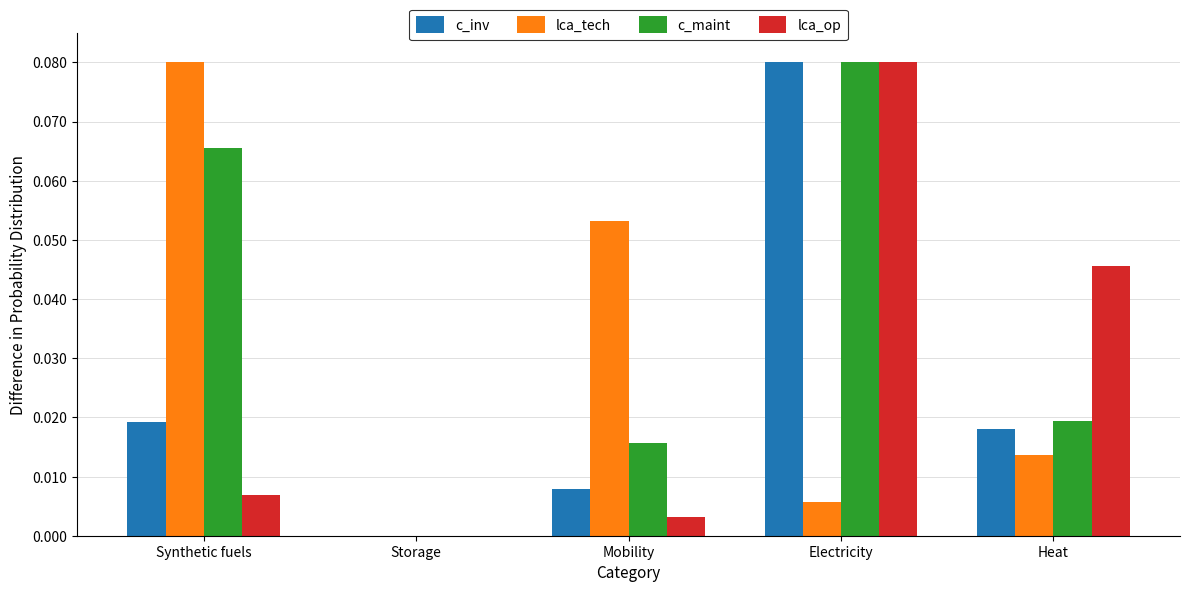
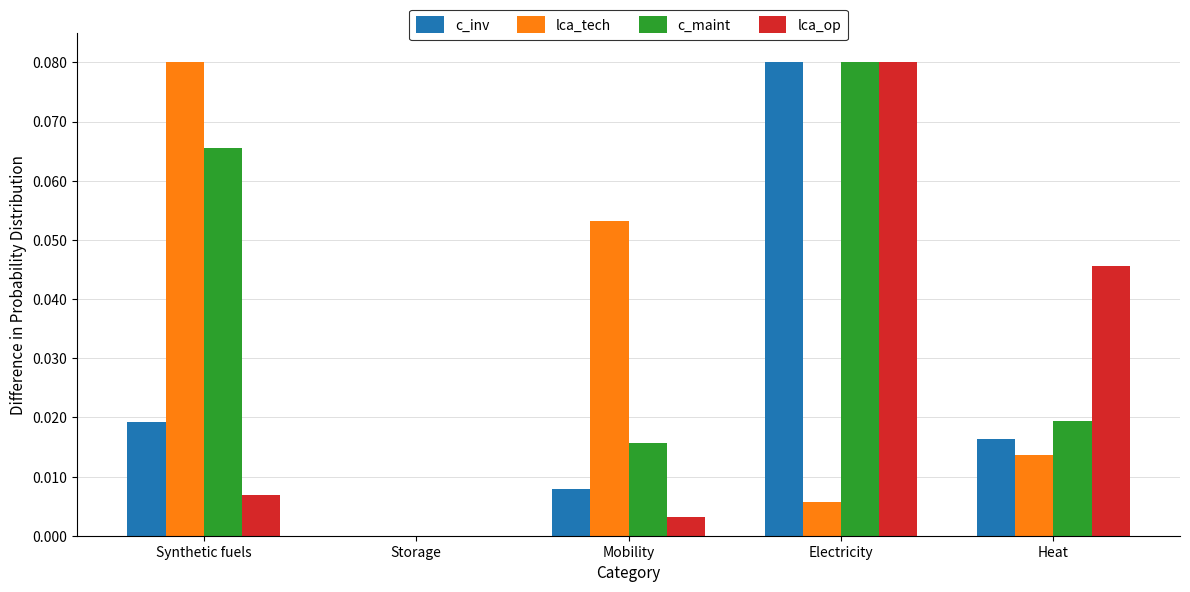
c_inv, Heat: 0.018 -> 0.016
